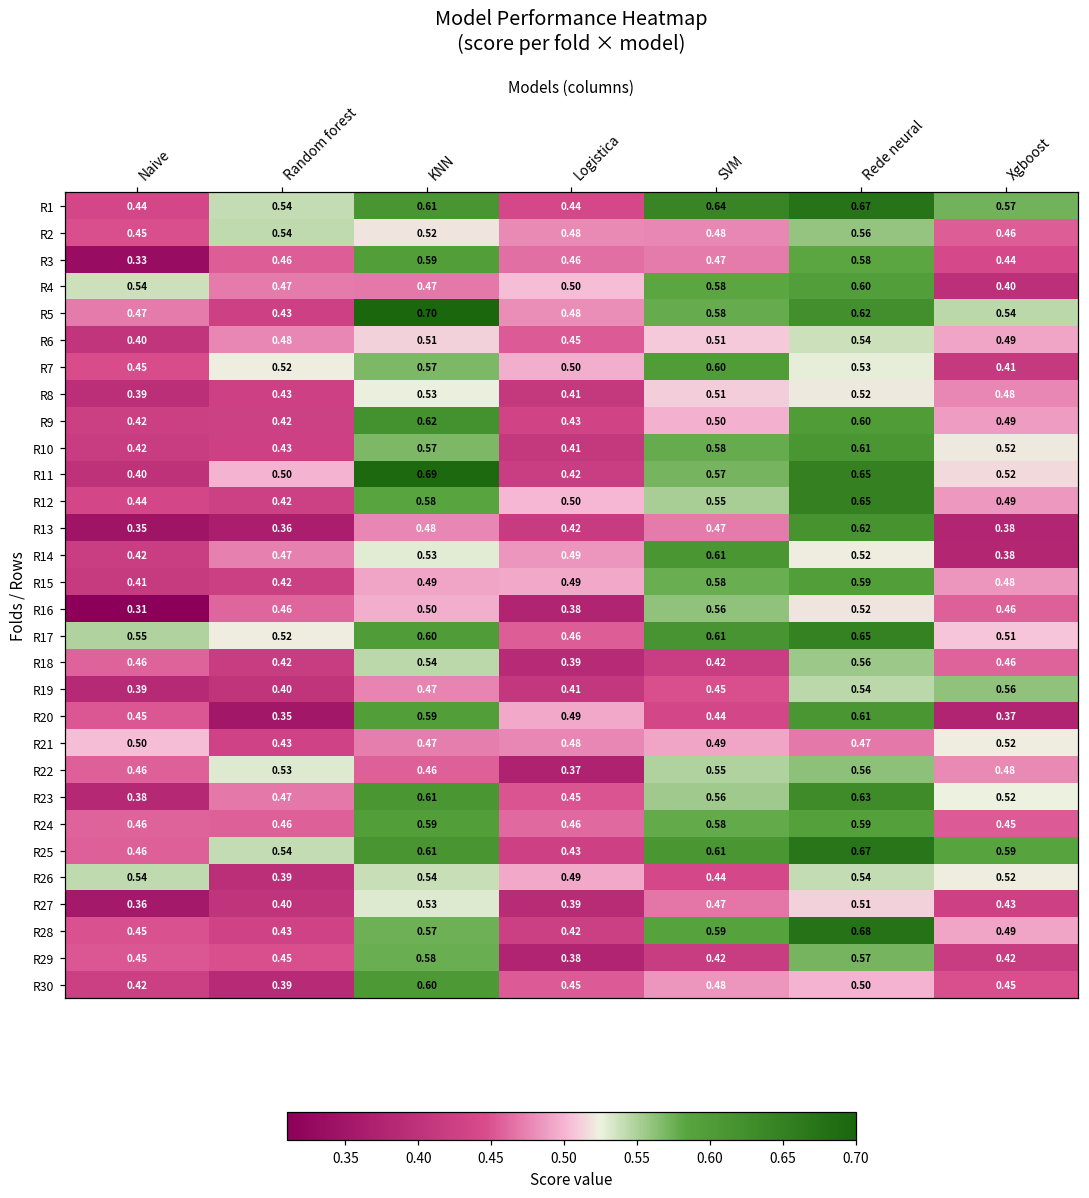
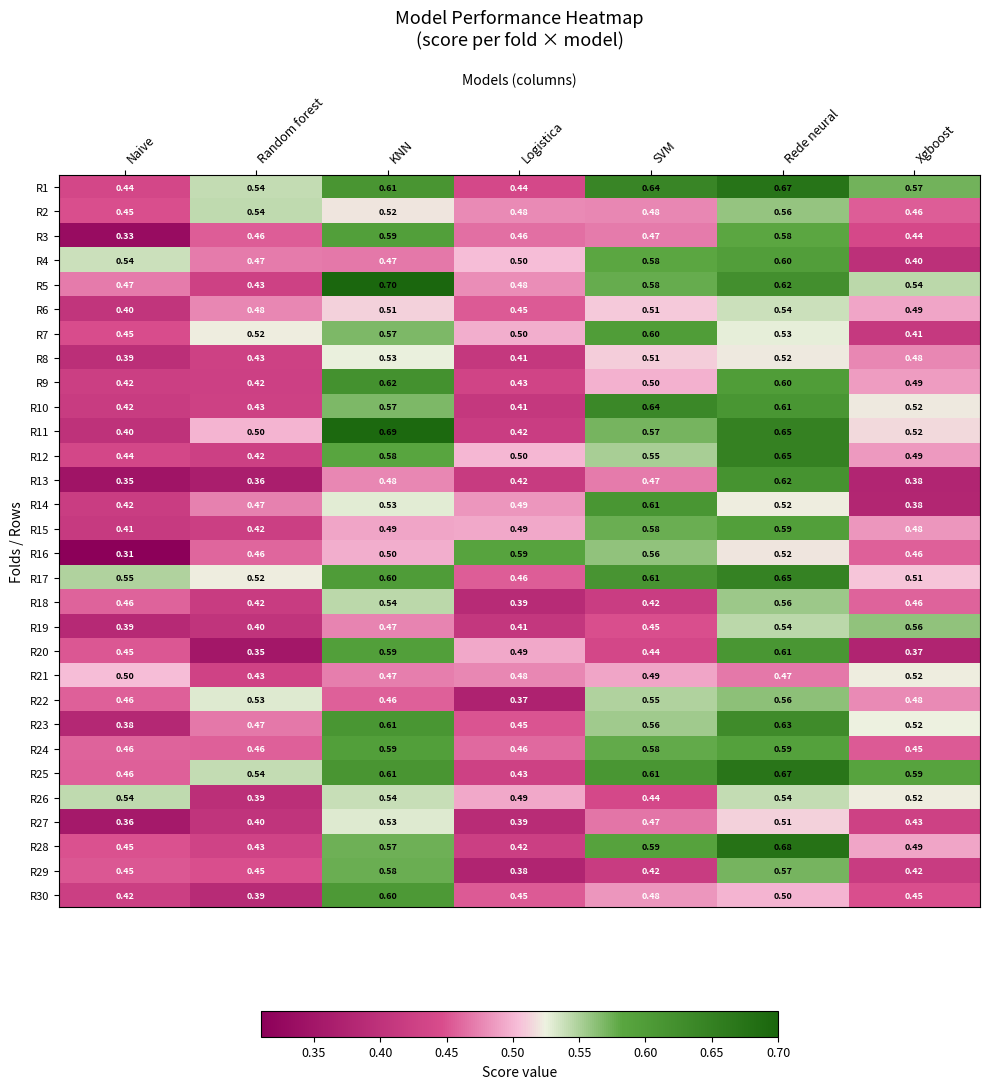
R10, SVM: 0.58 -> 0.64
R16, Logistica: 0.38 -> 0.59
